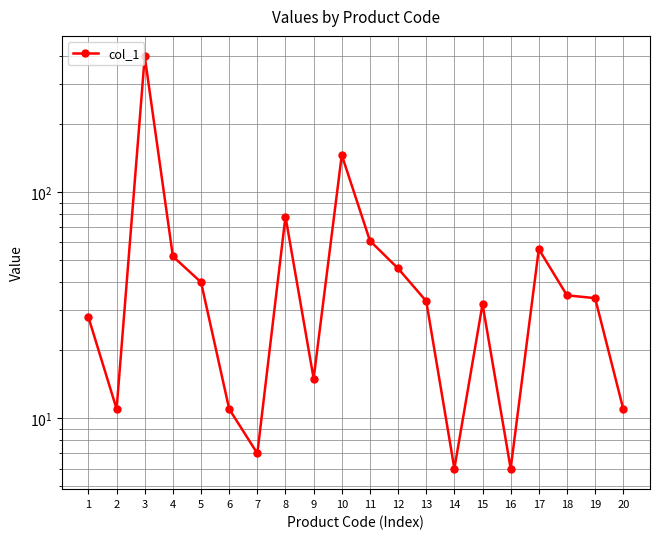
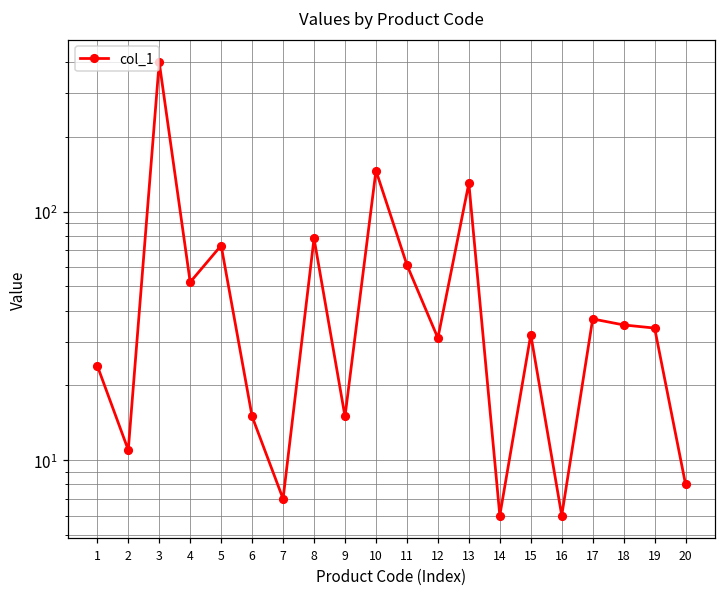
1: 28 -> 24
5: 40 -> 73
6: 11 -> 15
12: 46 -> 31
13: 33 -> 130
17: 56 -> 37
20: 11 -> 8
